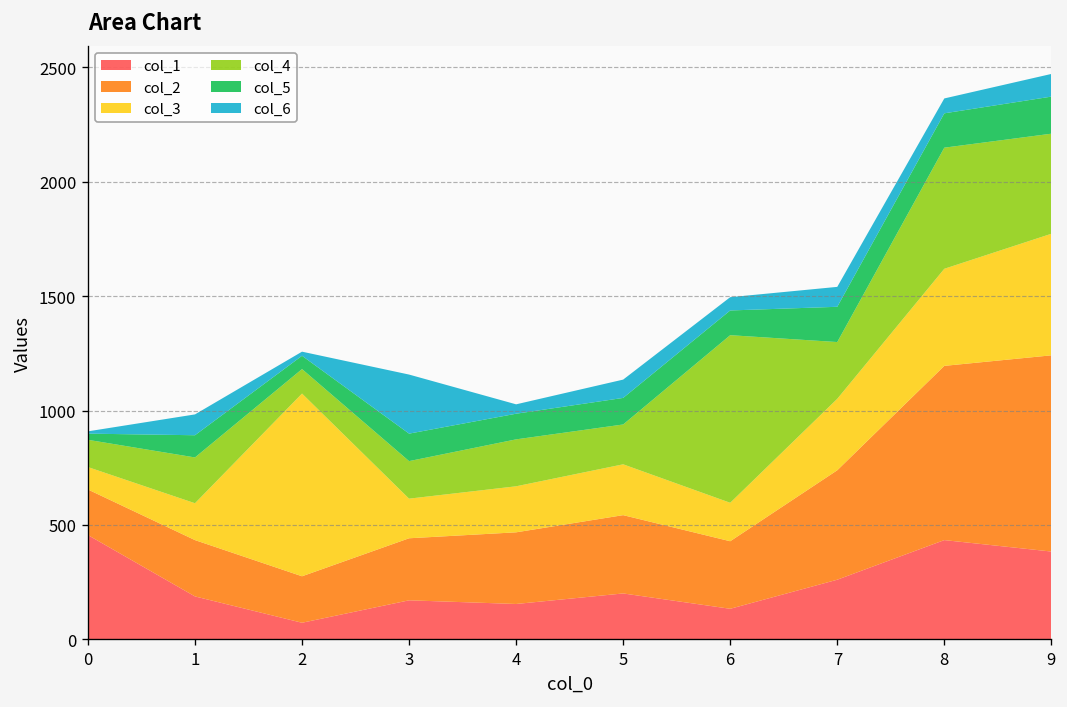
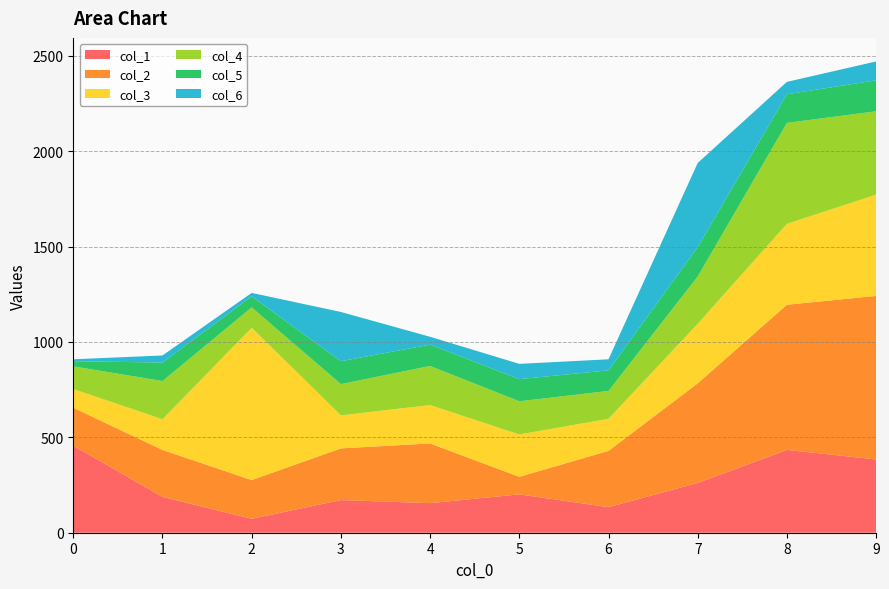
col_6, 1: 90 -> 40
col_2, 5: 340 -> 90
col_4, 6: 730 -> 150
col_2, 7: 480 -> 520
col_6, 7: 90 -> 440
